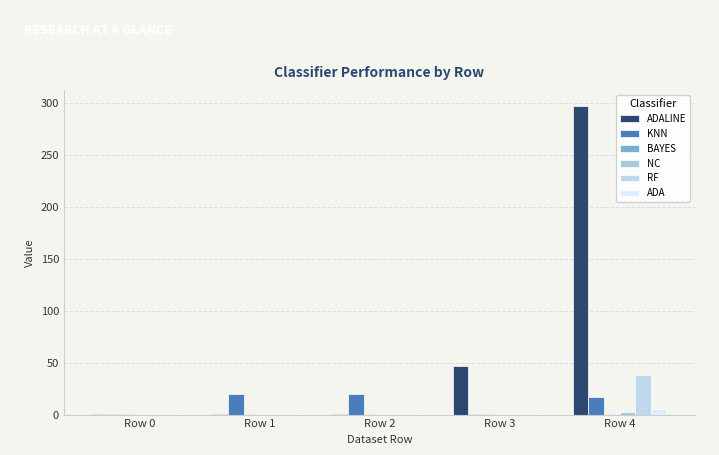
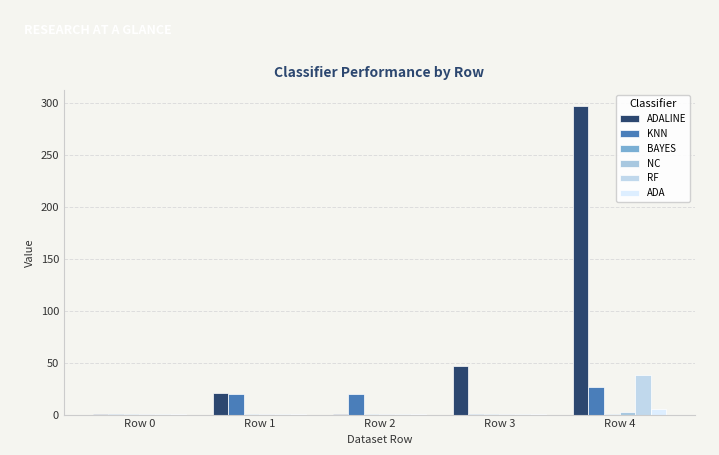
ADALINE, Row 1: 1 -> 21
KNN, Row 4: 17 -> 27
